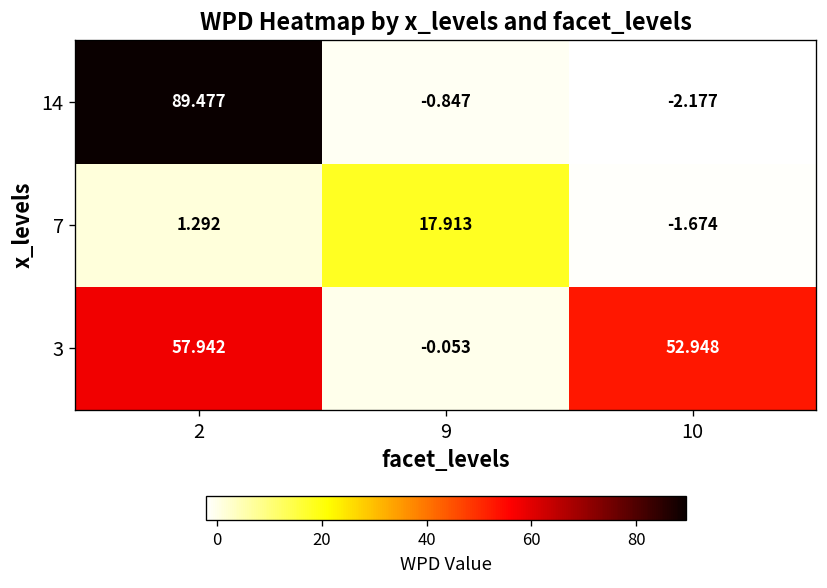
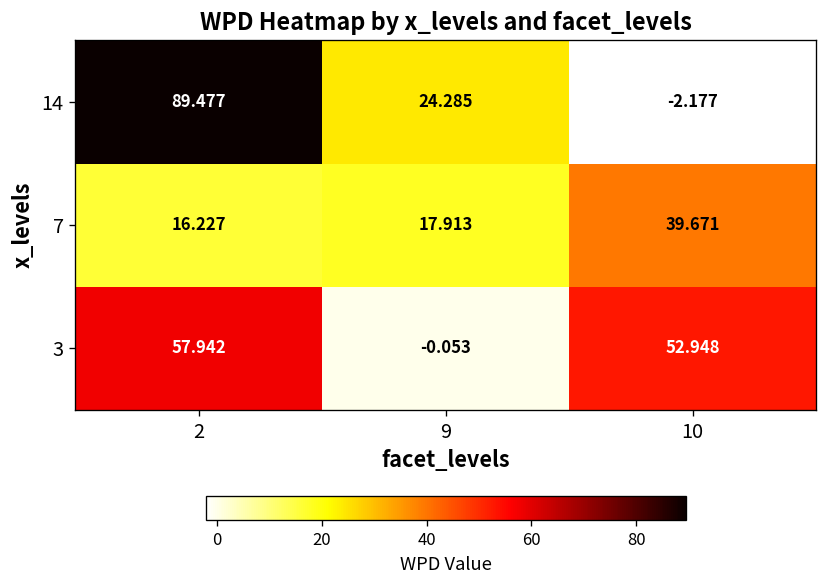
14, 9: -0.847 -> 24.285
7, 2: 1.292 -> 16.227
7, 10: -1.674 -> 39.671
